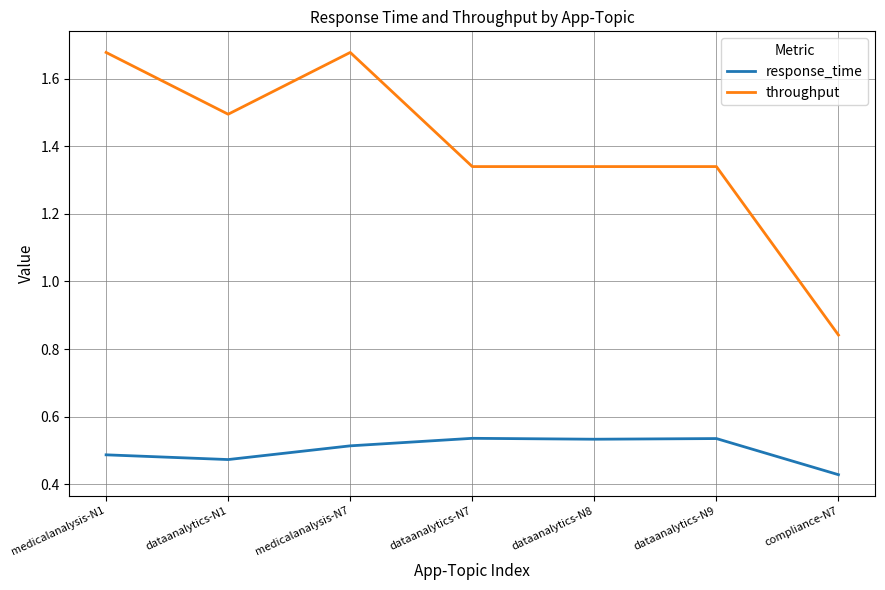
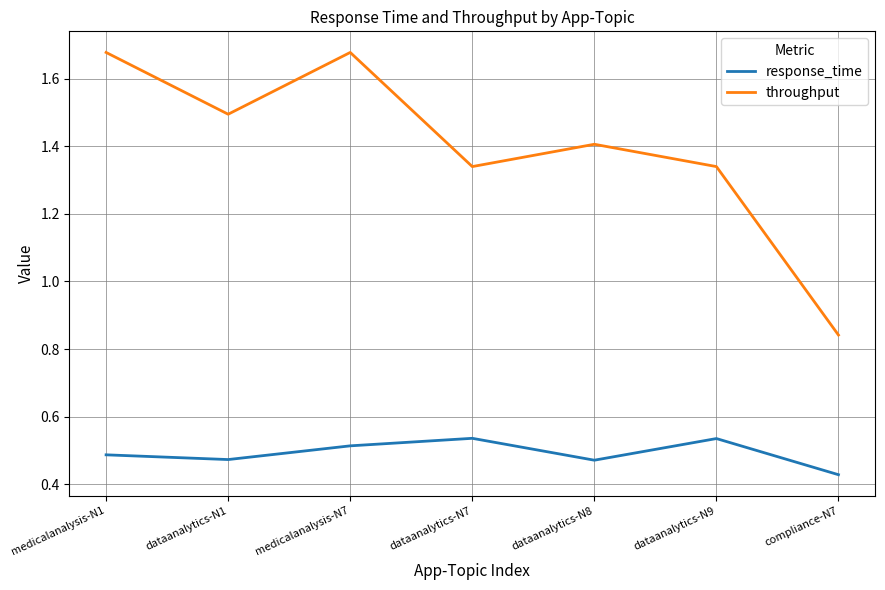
response_time, dataanalytics-N8: 0.53 -> 0.47
throughput, dataanalytics-N8: 1.34 -> 1.41
